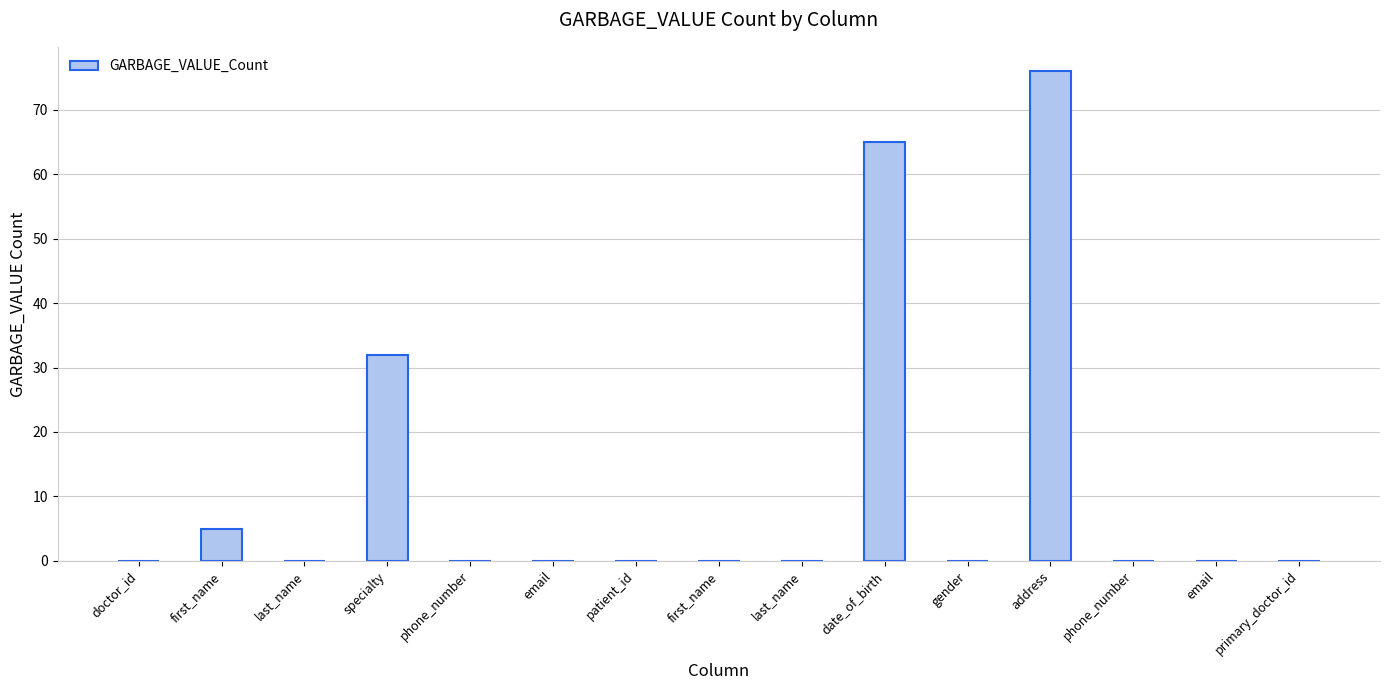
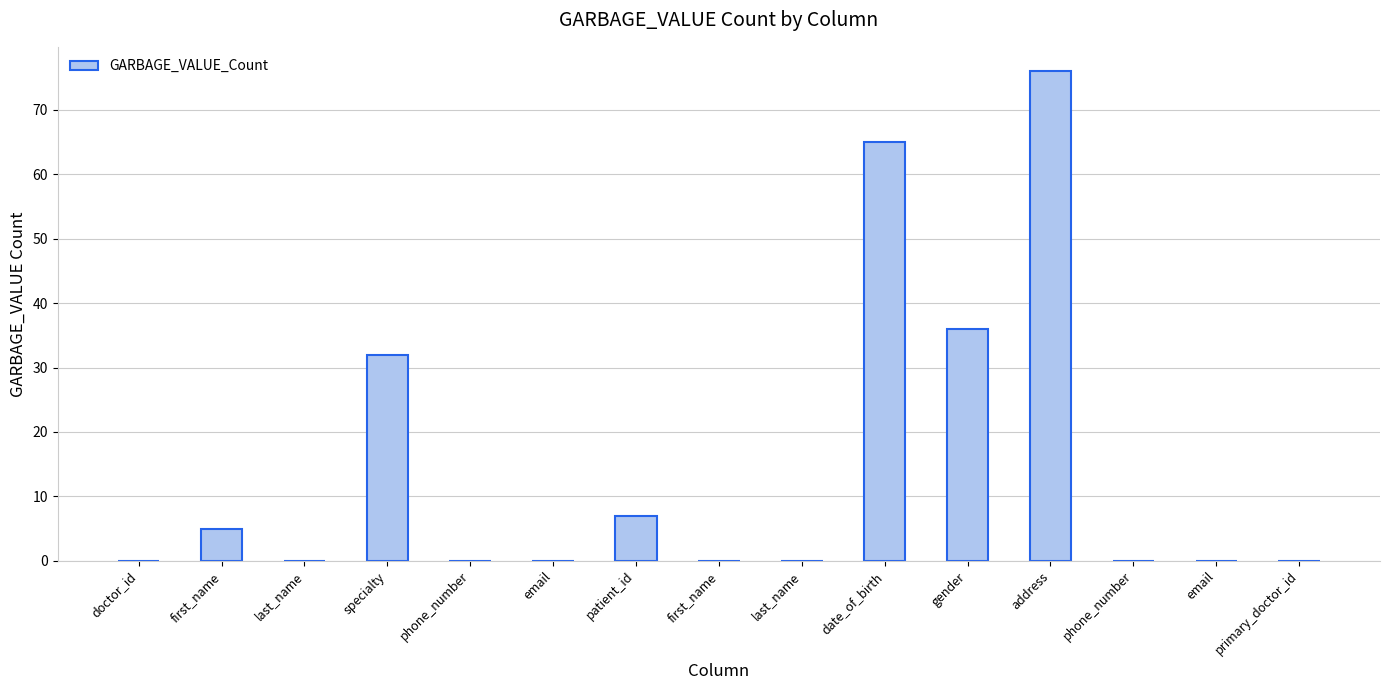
patient_id: 0 -> 7
gender: 0 -> 36
